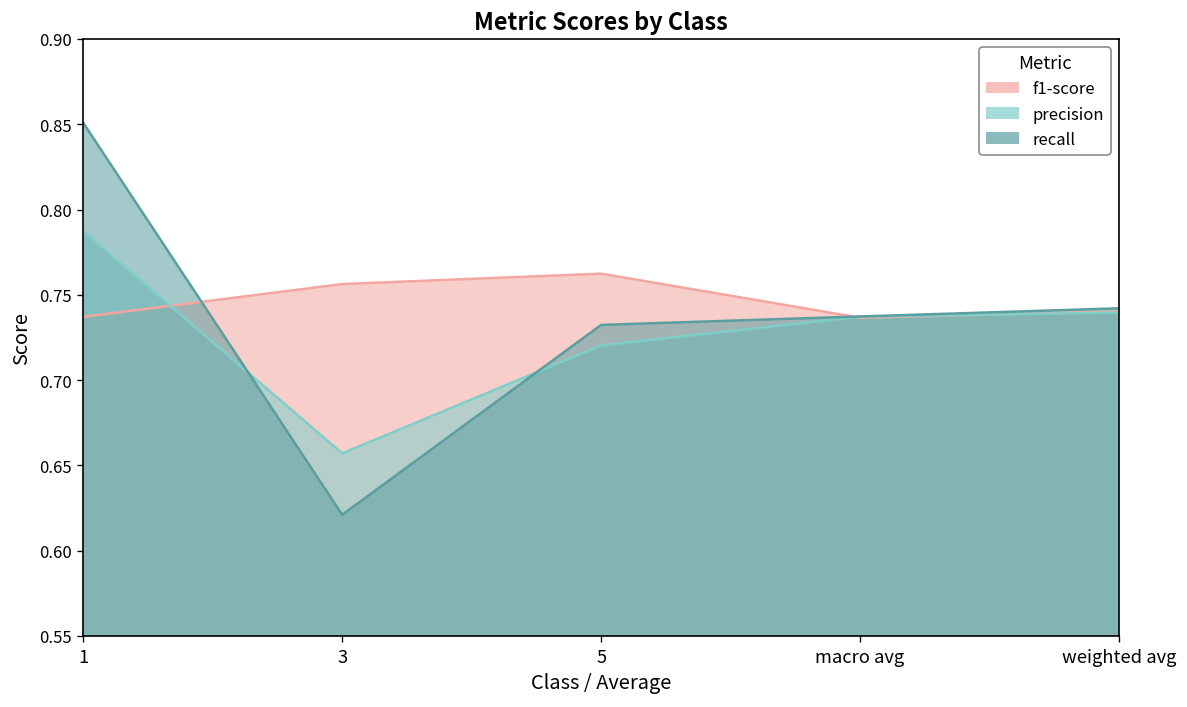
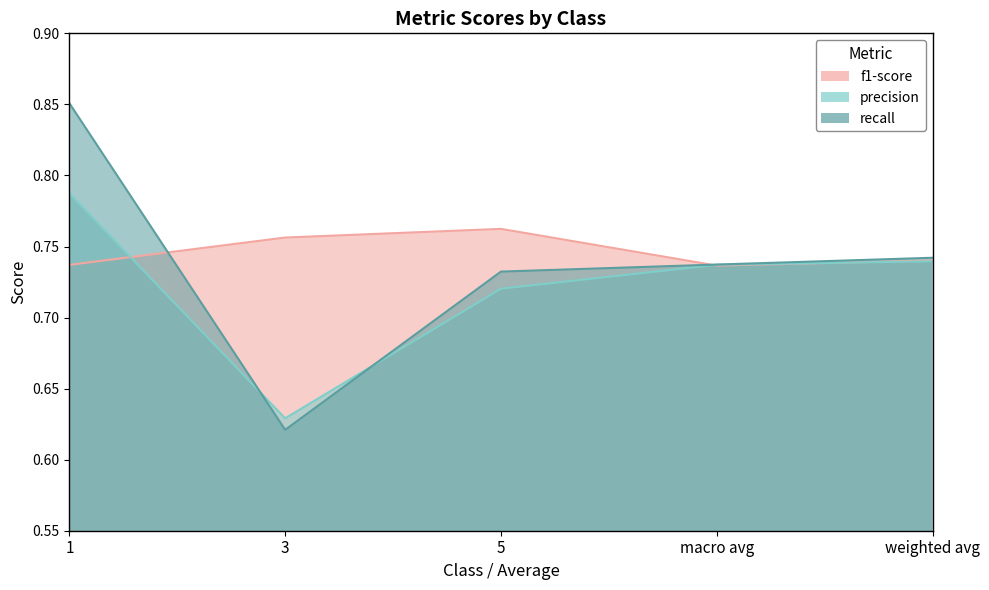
precision, 3: 0.657 -> 0.629
